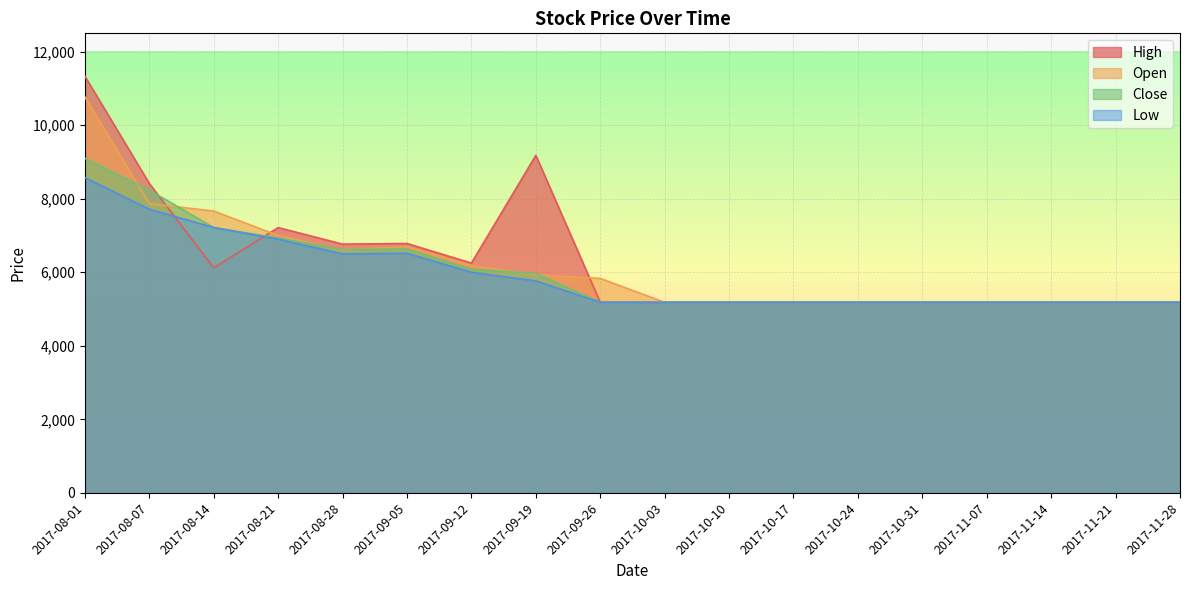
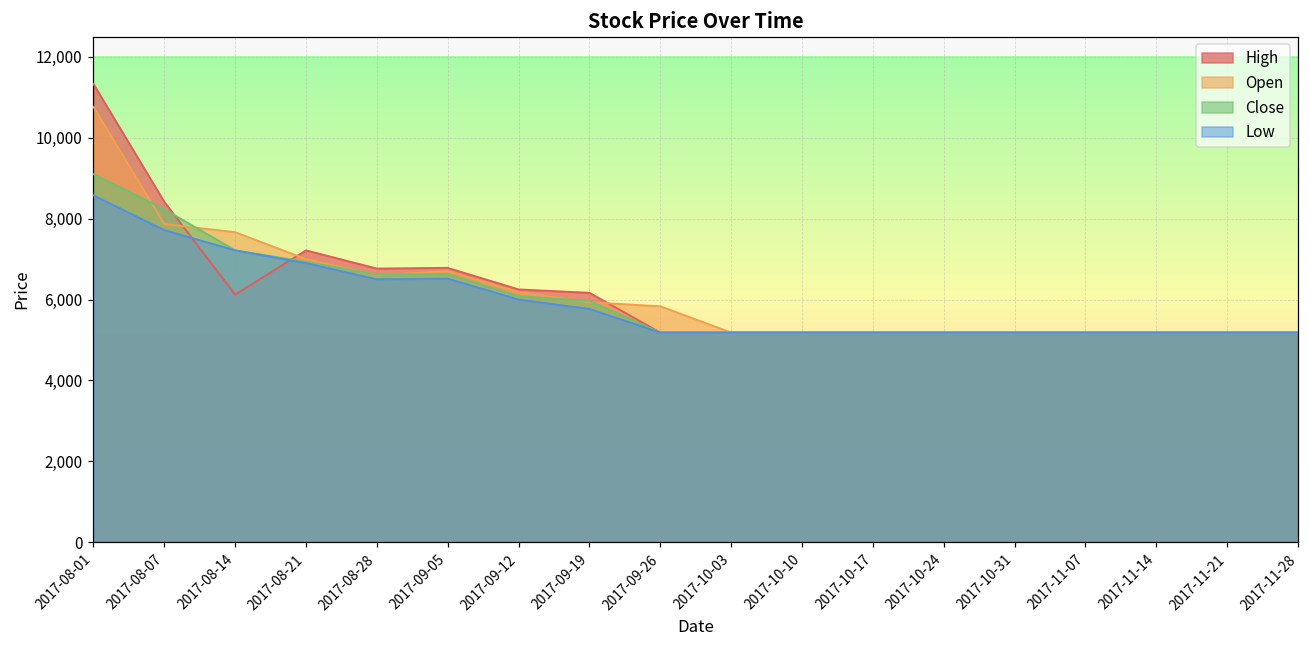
High, 2017-09-19: 9,200 -> 6,200
